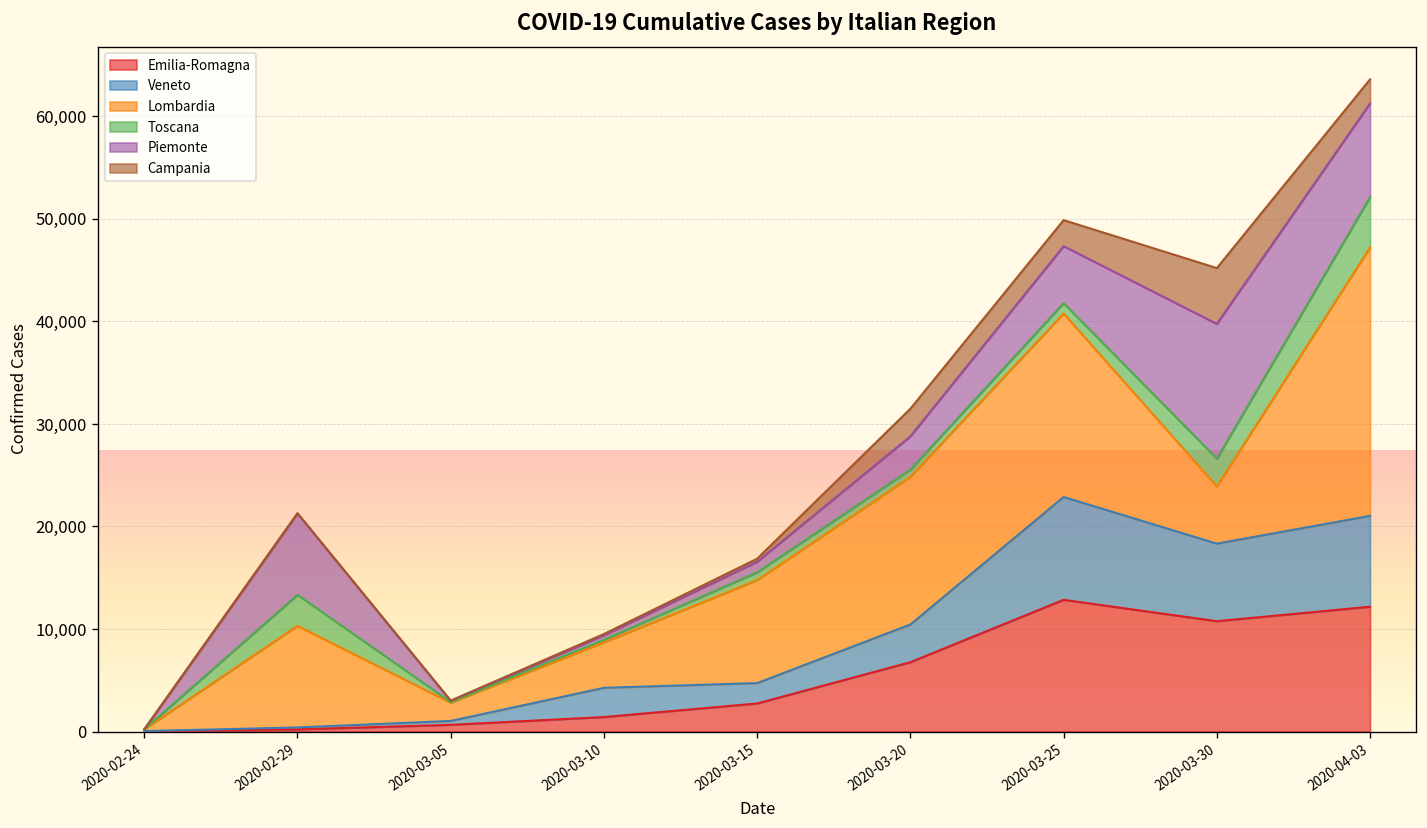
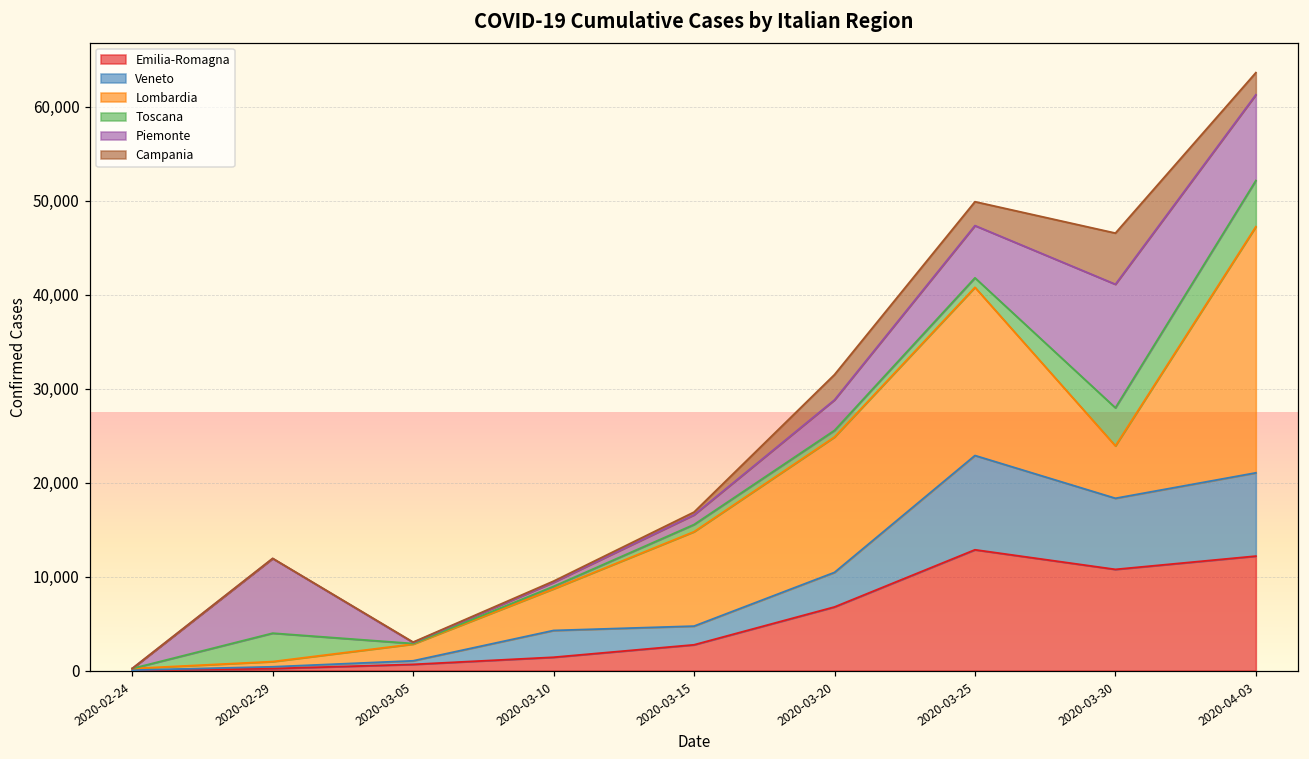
Lombardia, 2020-02-29: 10,000 -> 1,000
Toscana, 2020-03-30: 3,000 -> 4,000
